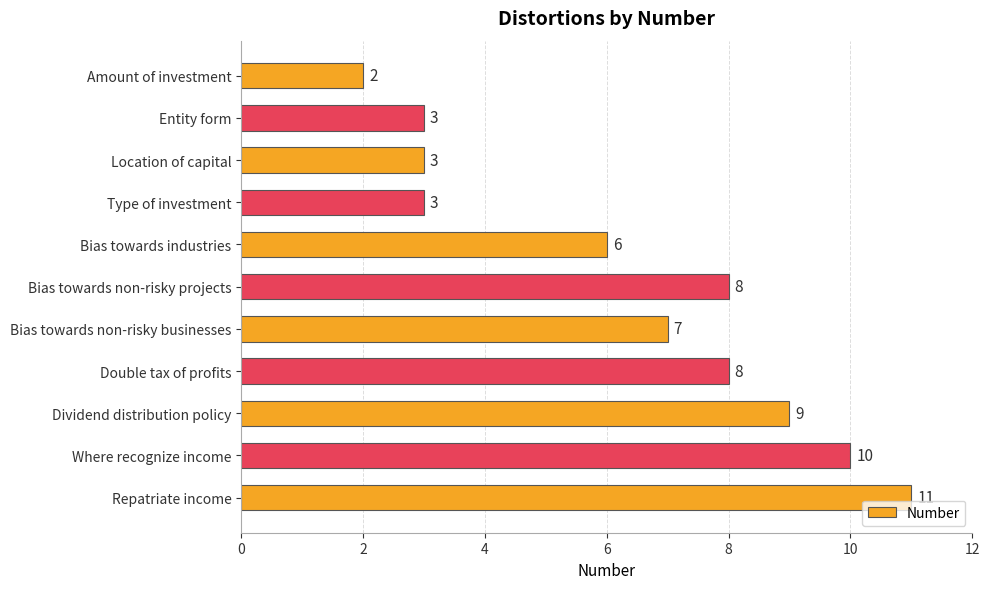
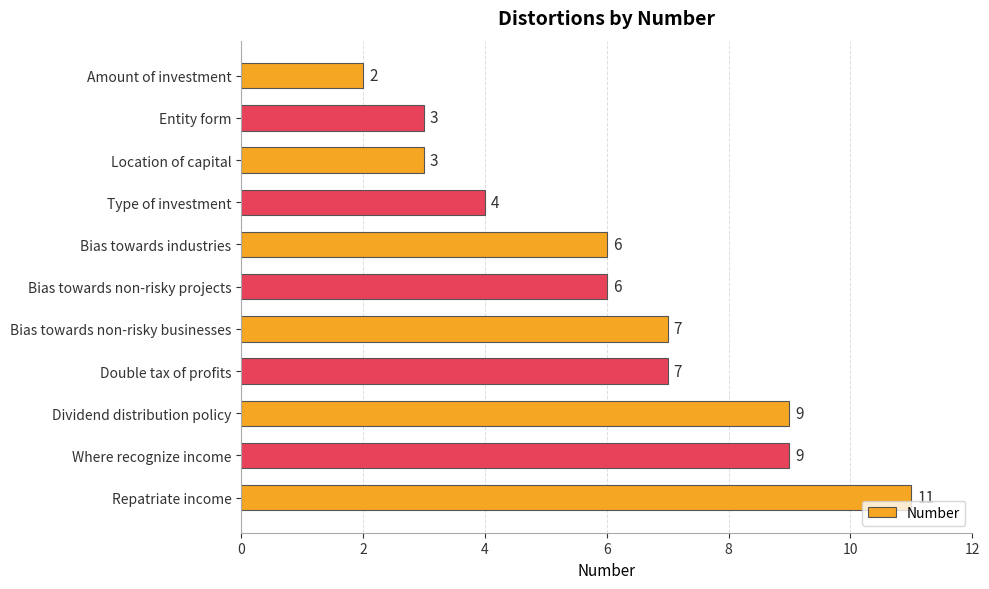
Type of investment: 3 -> 4
Bias towards non-risky projects: 8 -> 6
Double tax of profits: 8 -> 7
Where recognize income: 10 -> 9
